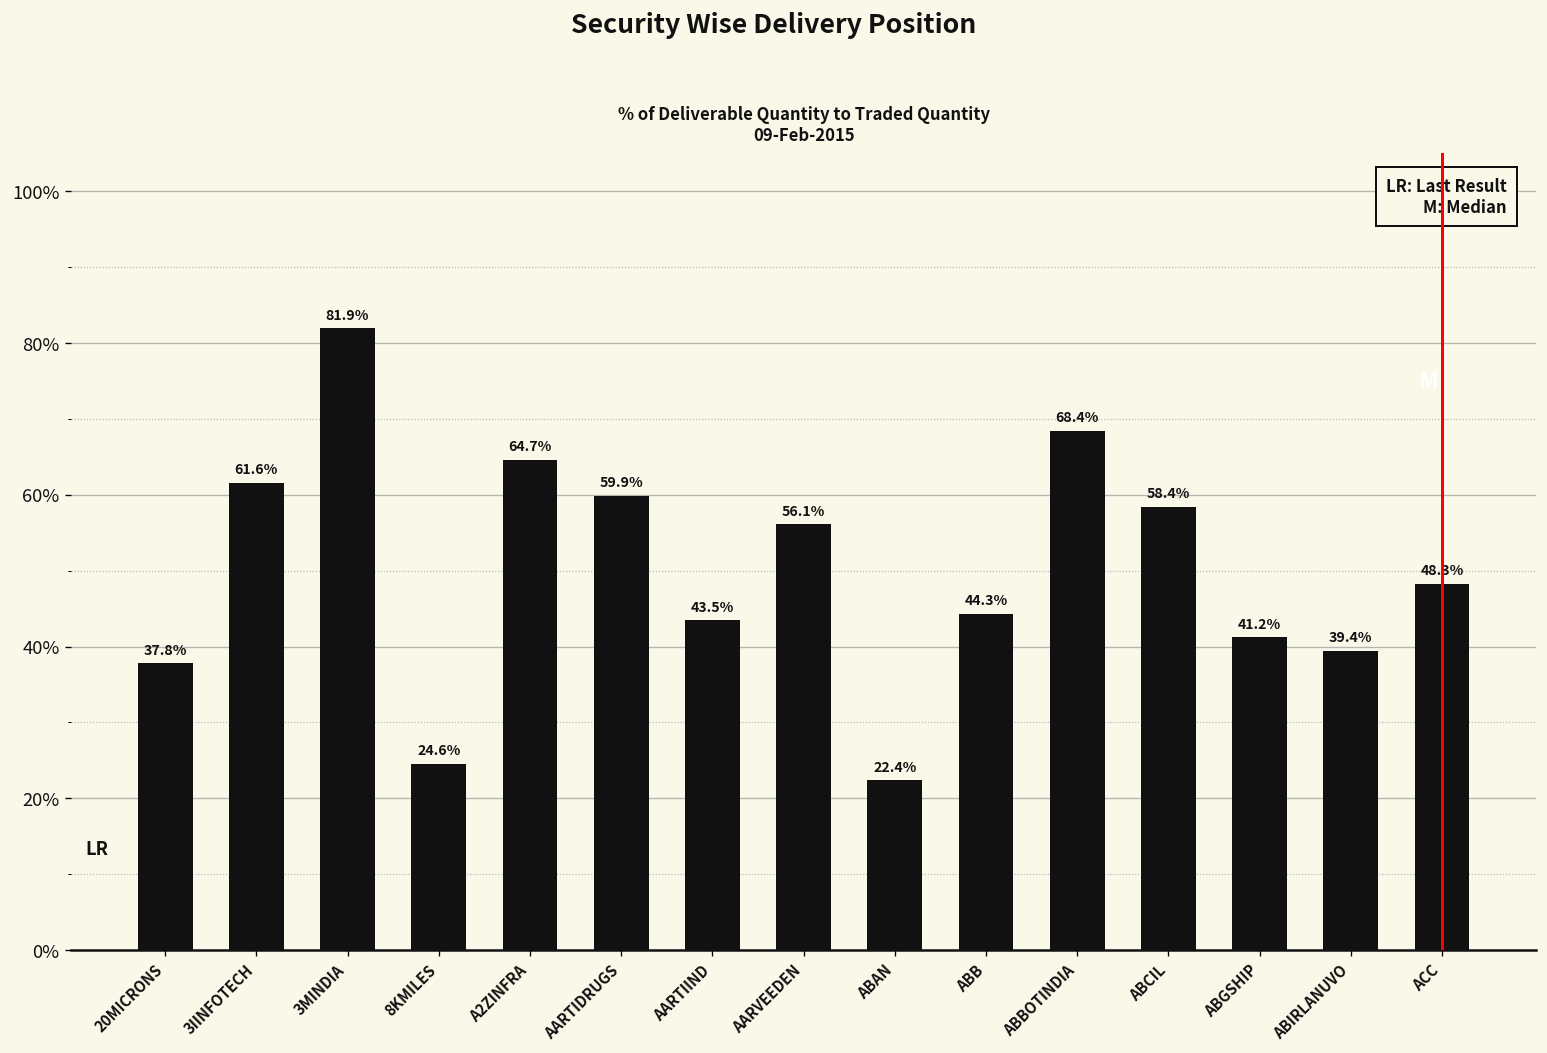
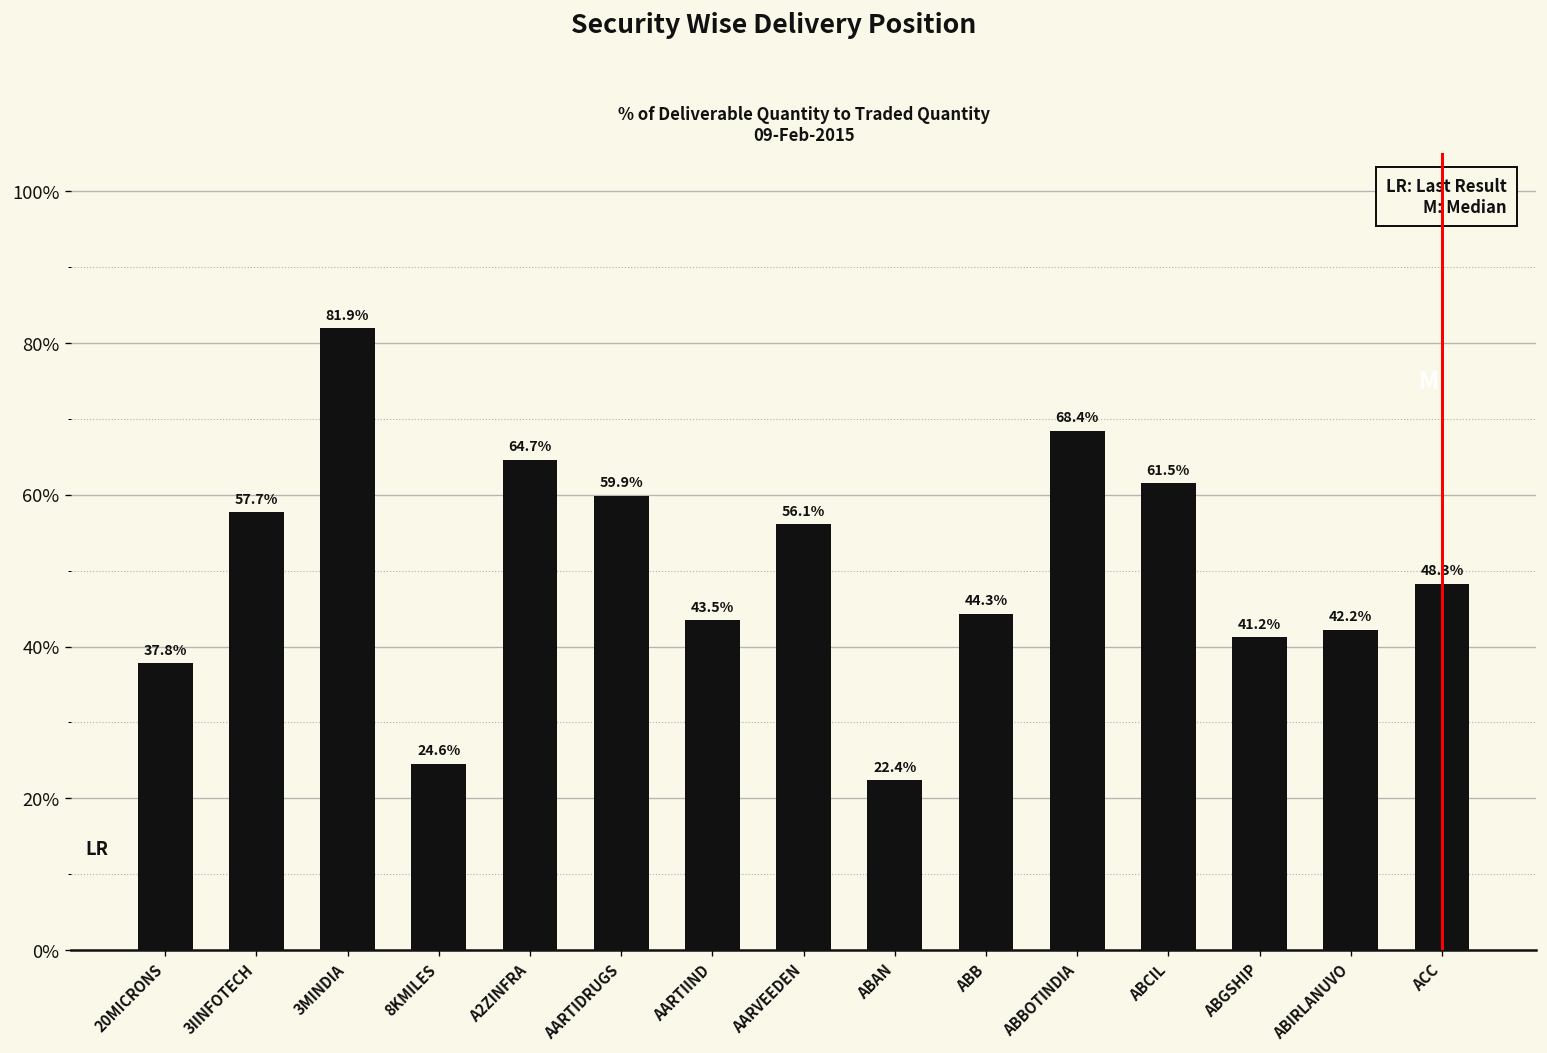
3IINFOTECH: 61.6% -> 57.7%
ABCIL: 58.4% -> 61.5%
ABIRLANUVO: 39.4% -> 42.2%
